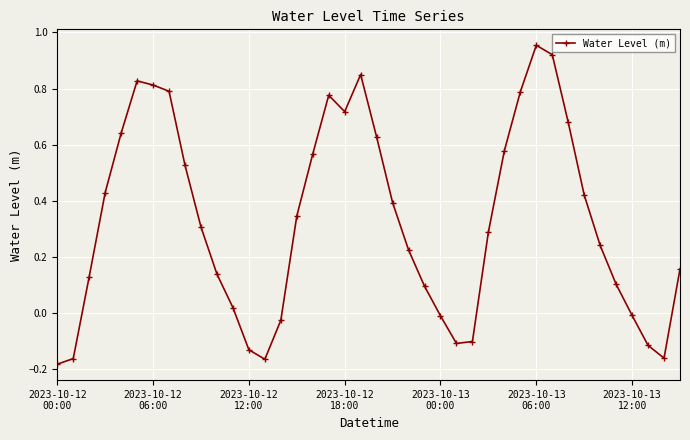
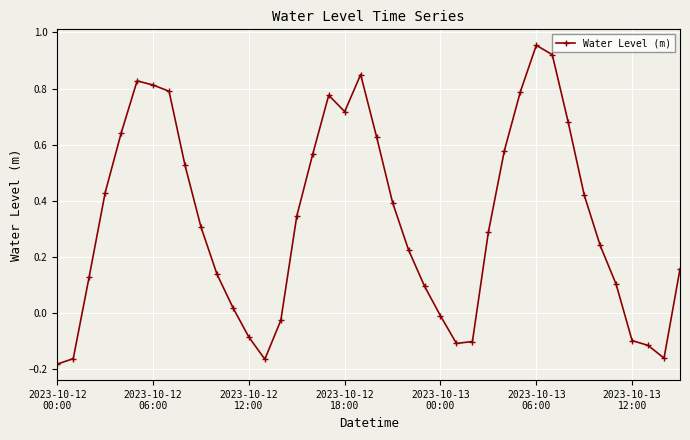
2023-10-12 12:00: -0.13 -> -0.09
2023-10-13 12:00: -0.01 -> -0.10
